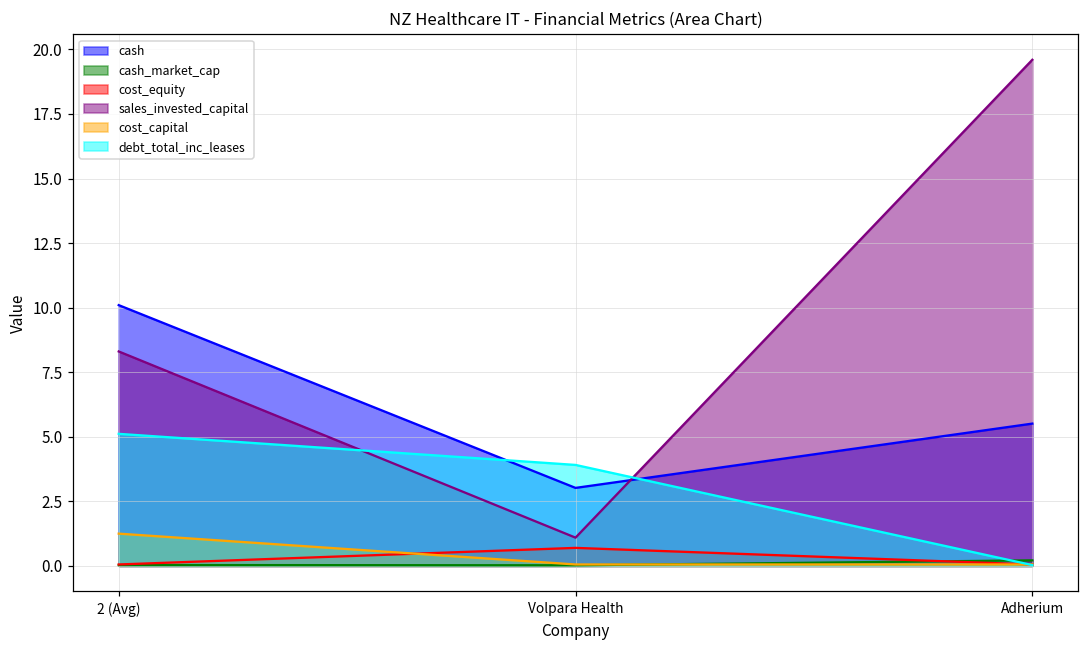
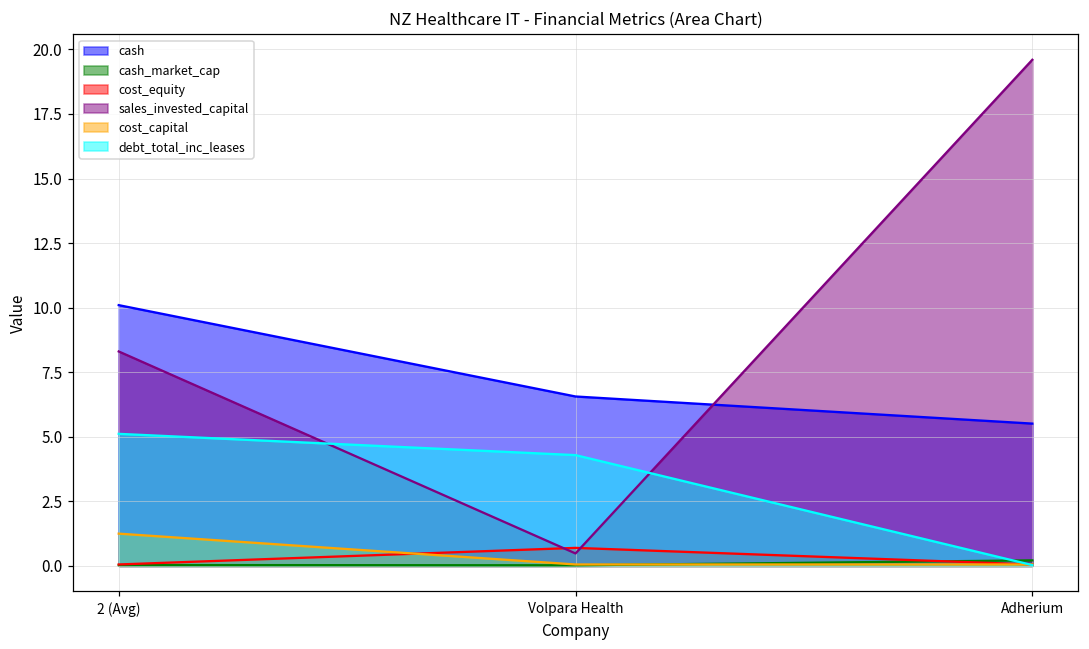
cash, Volpara Health: 3.0 -> 6.6
sales_invested_capital, Volpara Health: 1.1 -> 0.5
debt_total_inc_leases, Volpara Health: 3.9 -> 4.3
